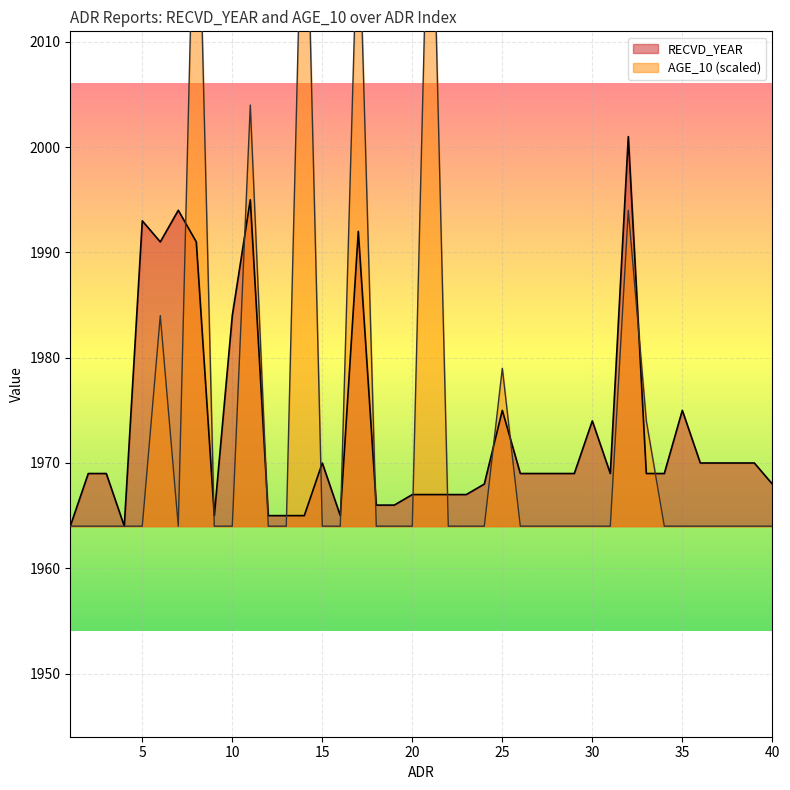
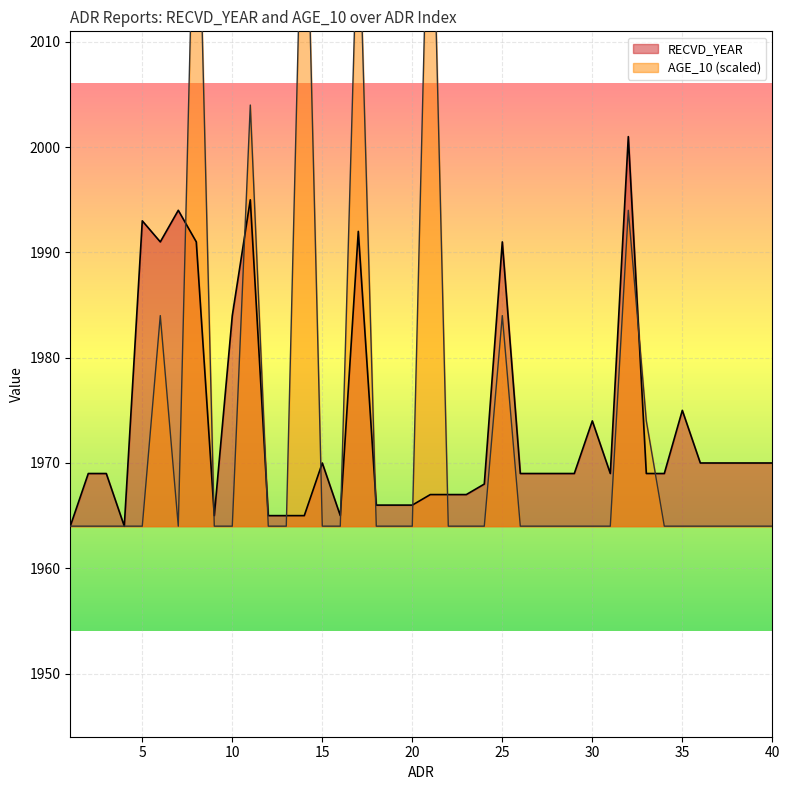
RECVD_YEAR, 20: 1967 -> 1966
RECVD_YEAR, 25: 1975 -> 1991
AGE_10 (scaled), 25: 1979.0 -> 1984.0
RECVD_YEAR, 40: 1968 -> 1970
